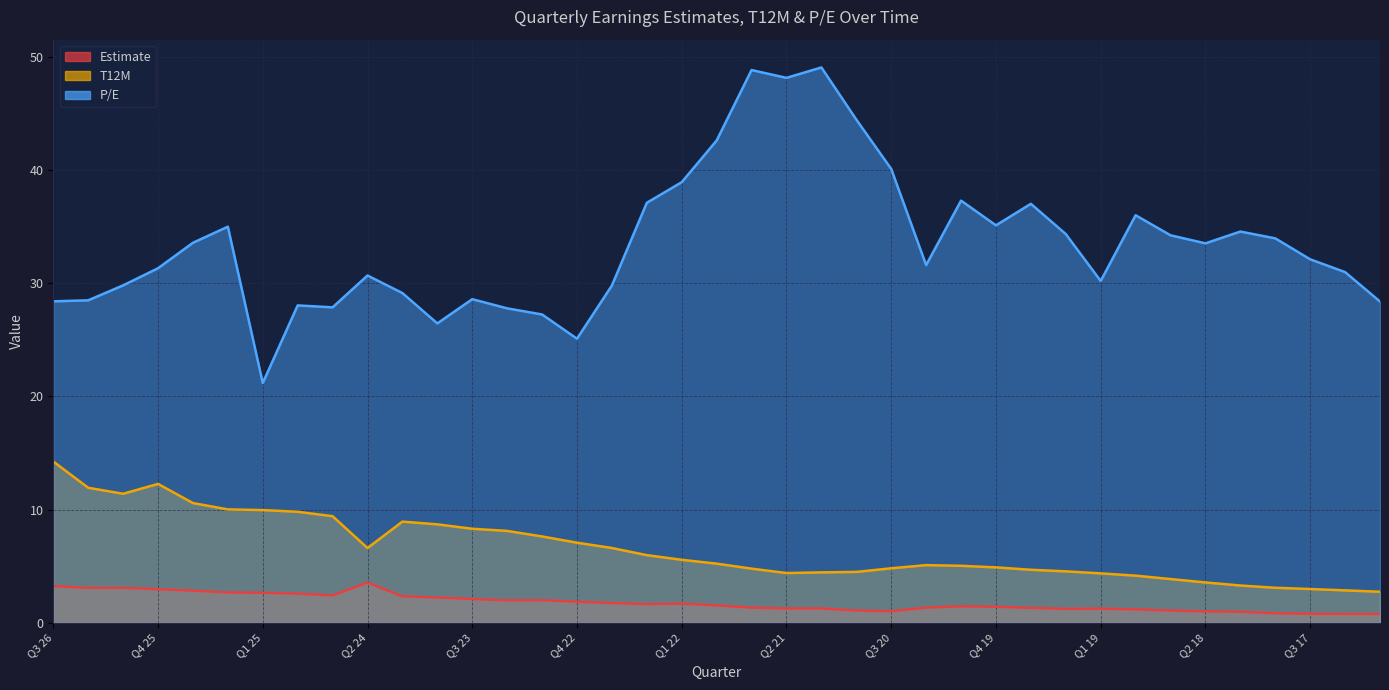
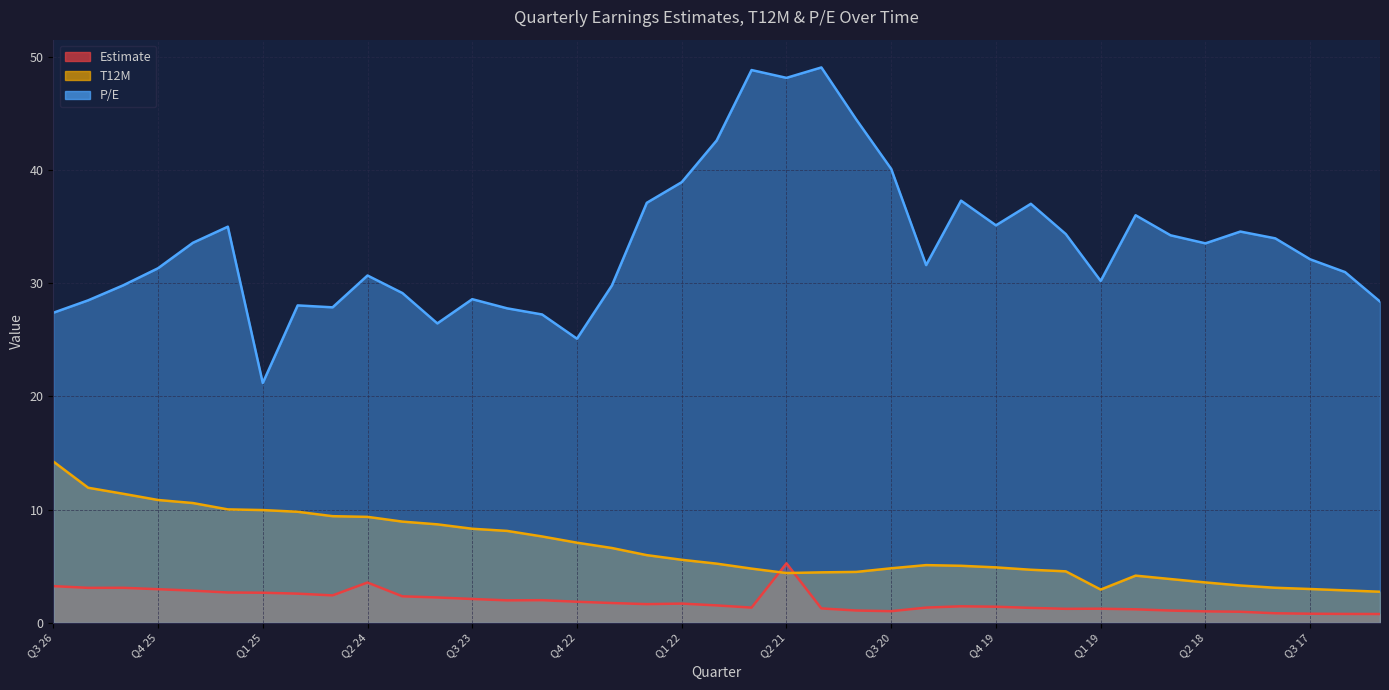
P/E, Q3 26: 28.4 -> 27.4
T12M, Q4 25: 12.3 -> 10.9
T12M, Q2 24: 6.6 -> 9.4
Estimate, Q2 21: 1.3 -> 5.3
T12M, Q1 19: 4.4 -> 2.9
